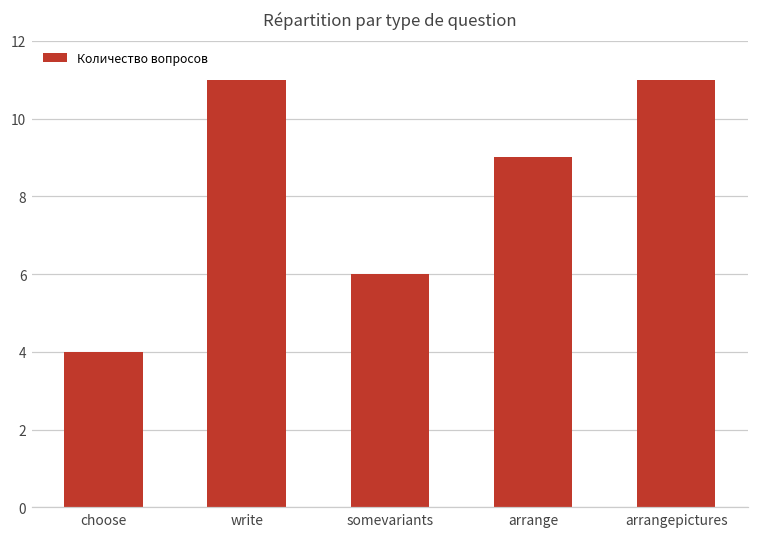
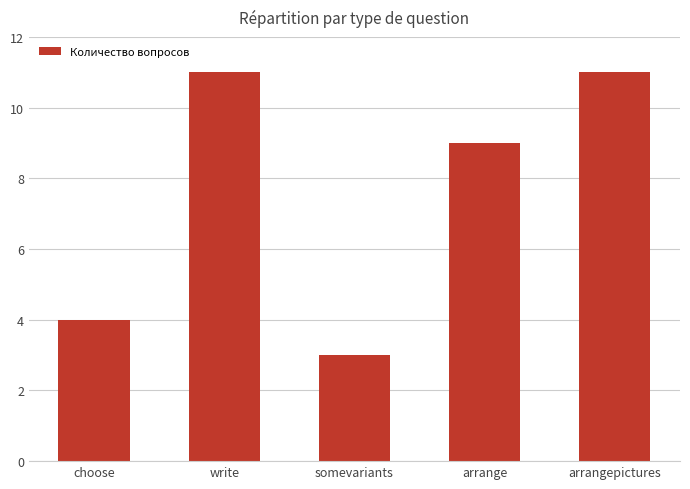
somevariants: 6 -> 3
